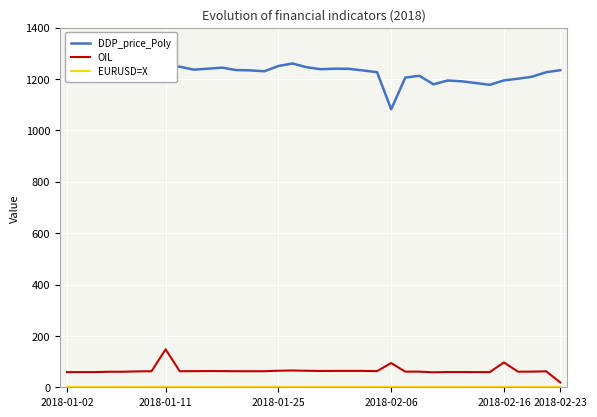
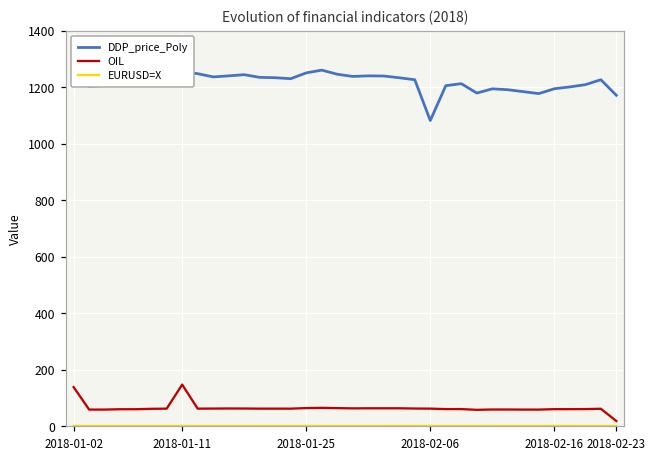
OIL, 2018-01-02: 60 -> 140
OIL, 2018-02-06: 90 -> 60
OIL, 2018-02-16: 100 -> 60
DDP_price_Poly, 2018-02-23: 1230 -> 1170
